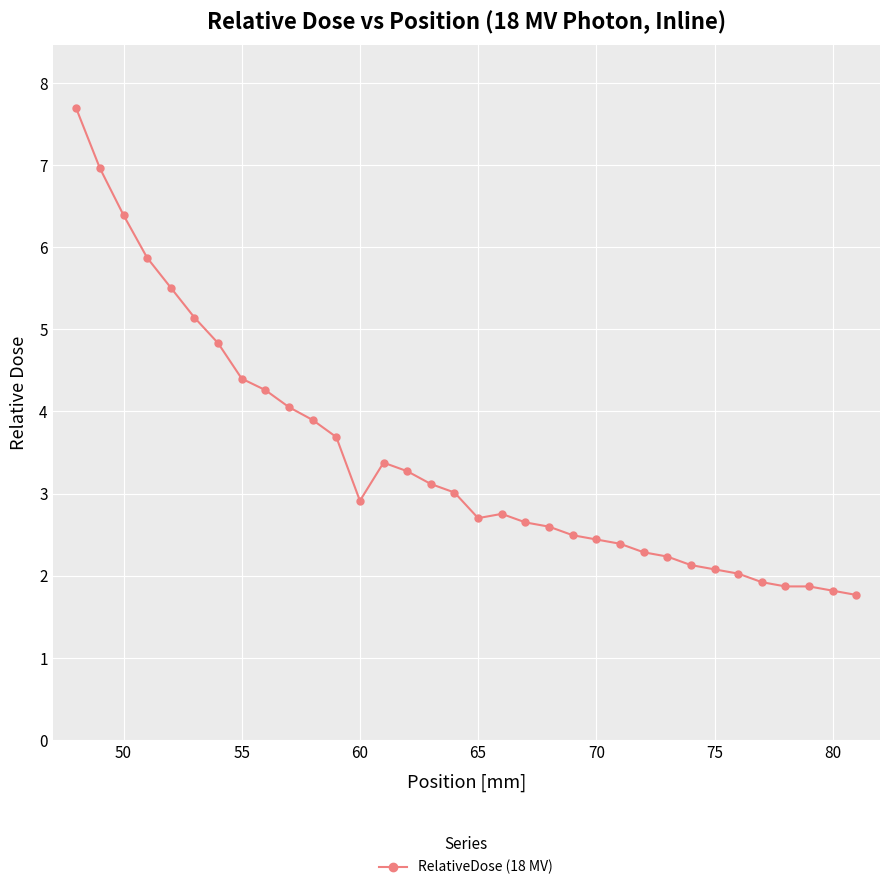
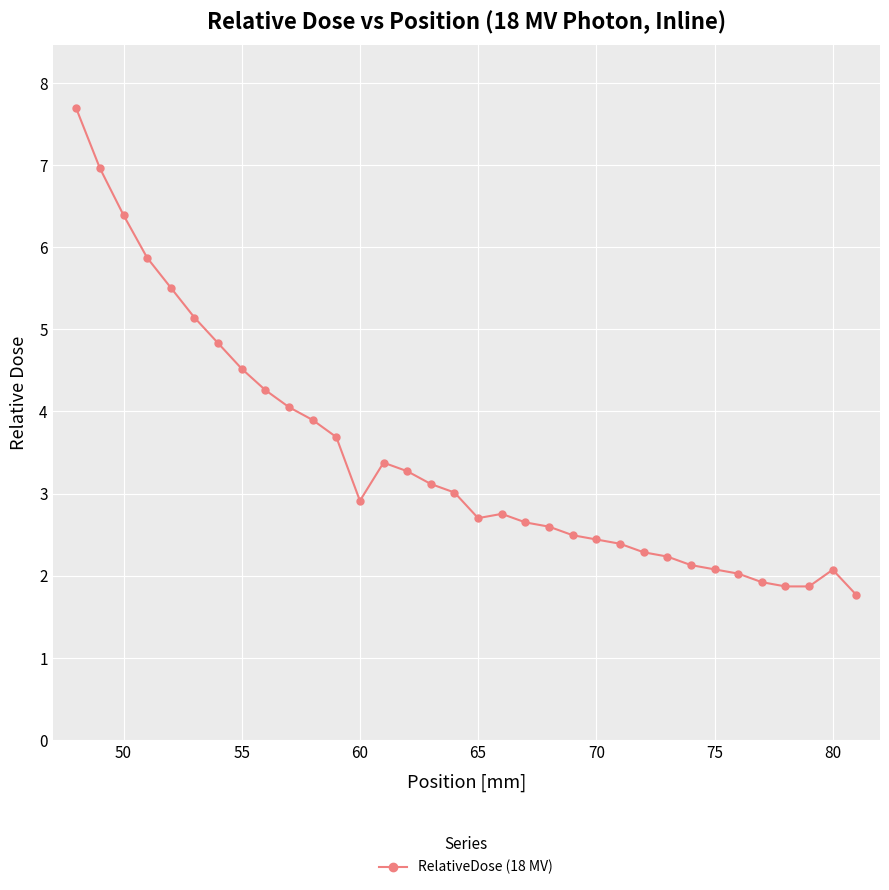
55: 4.4 -> 4.5
80: 1.8 -> 2.1
